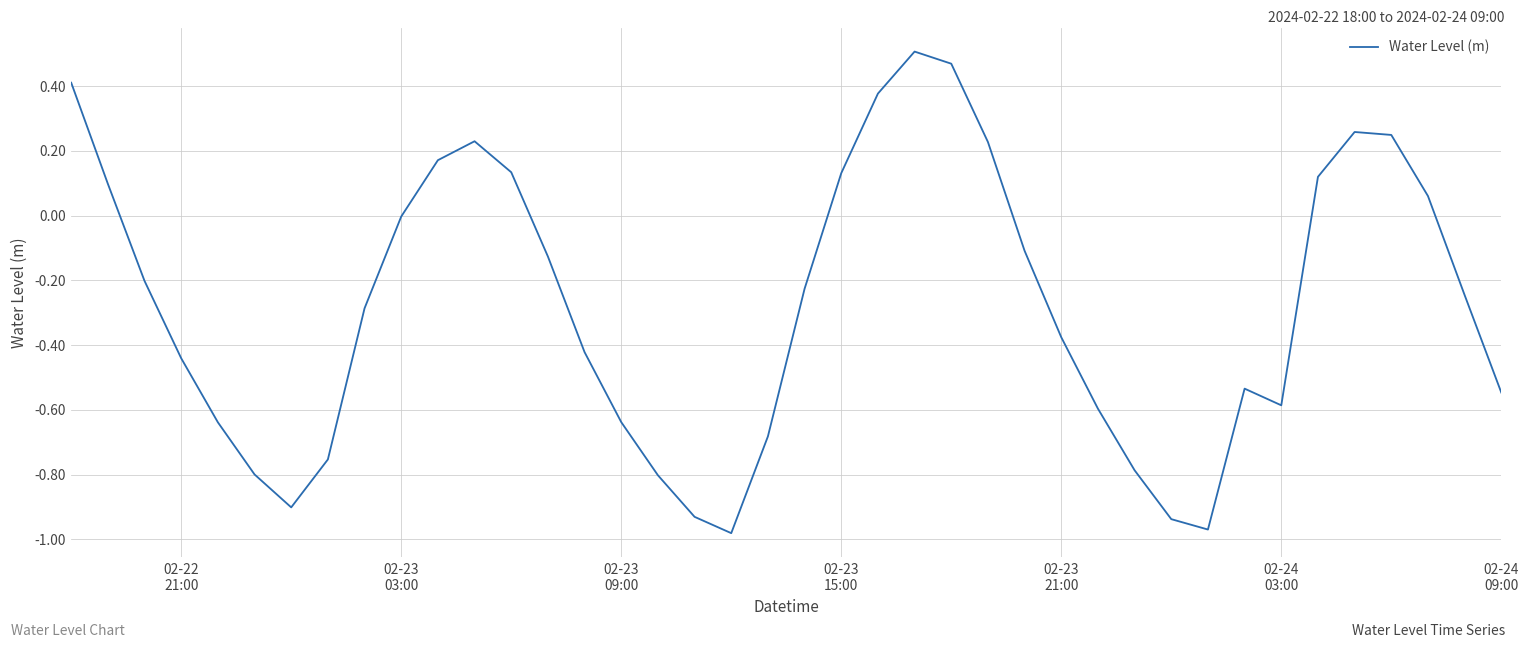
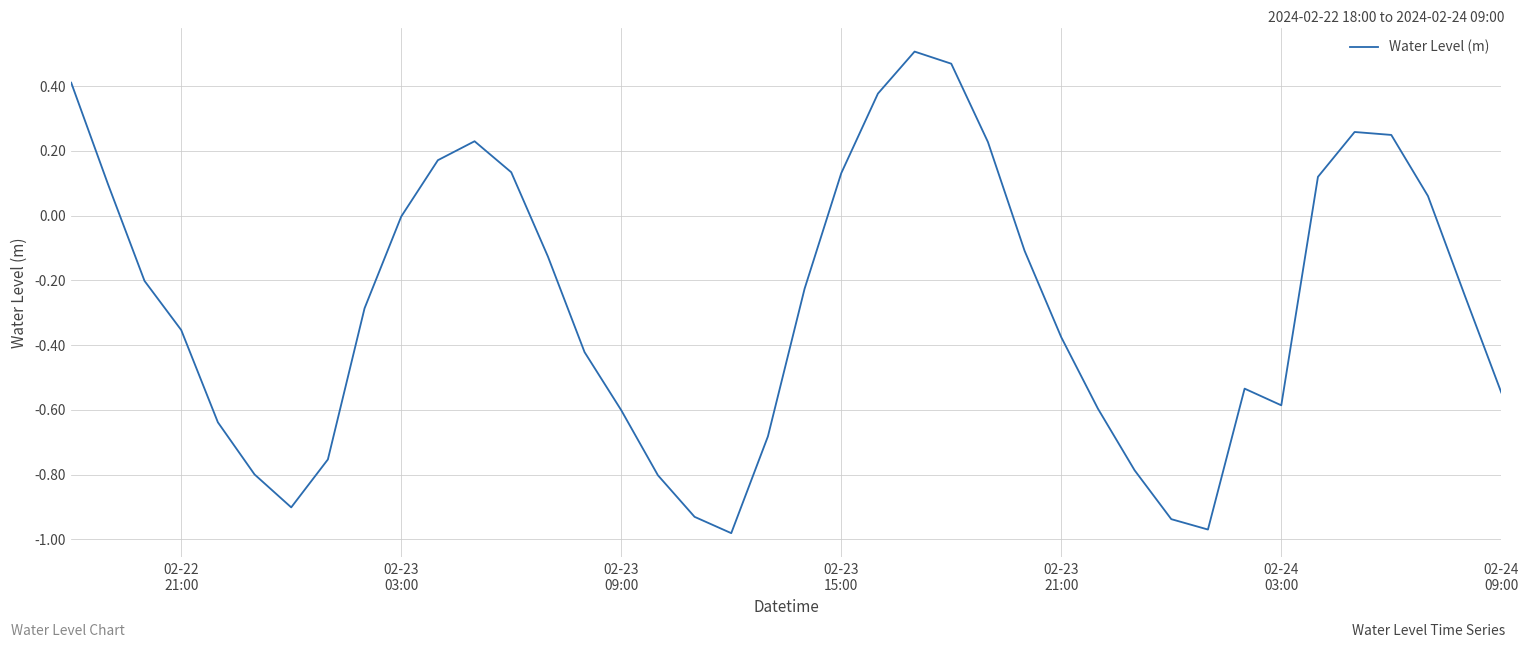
02-22 21:00: -0.44 -> -0.35
02-23 09:00: -0.64 -> -0.60
